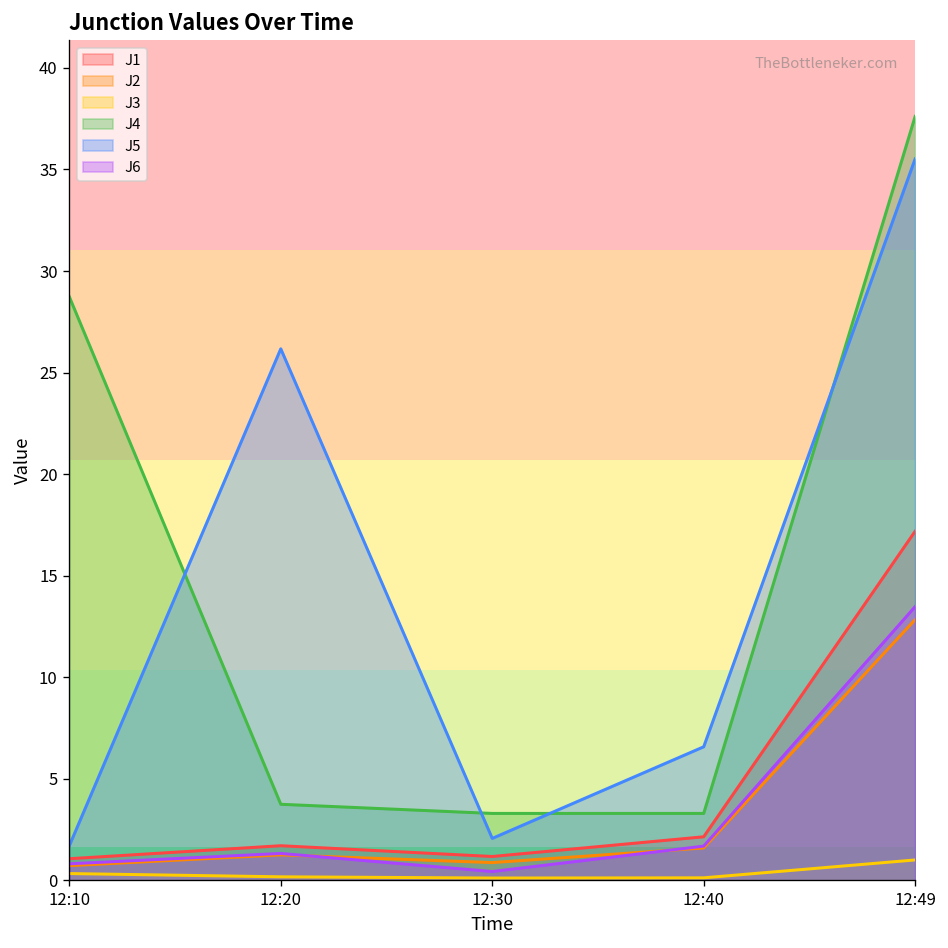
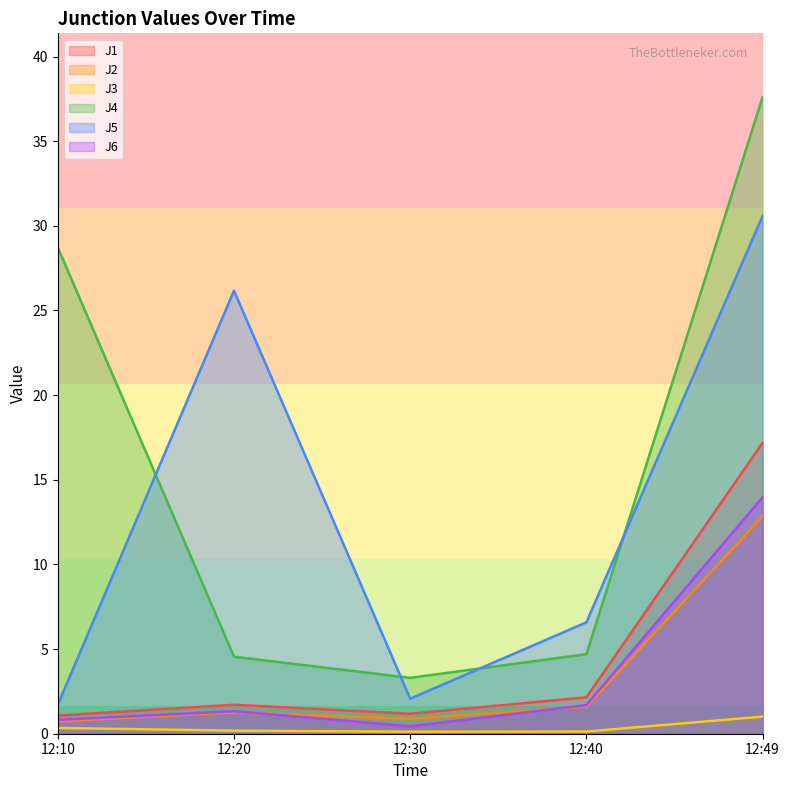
J4, 12:20: 3.8 -> 4.6
J4, 12:40: 3.3 -> 4.7
J5, 12:49: 35.5 -> 30.6
J6, 12:49: 13.5 -> 14.0
